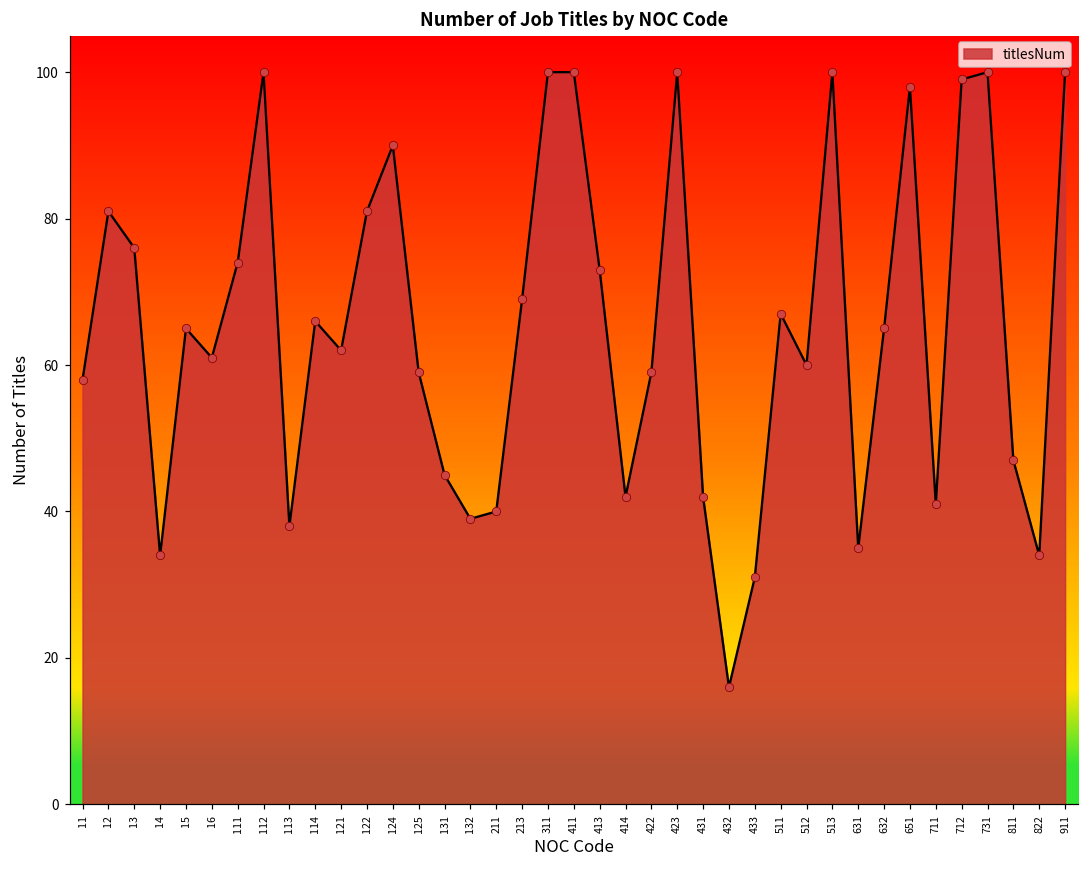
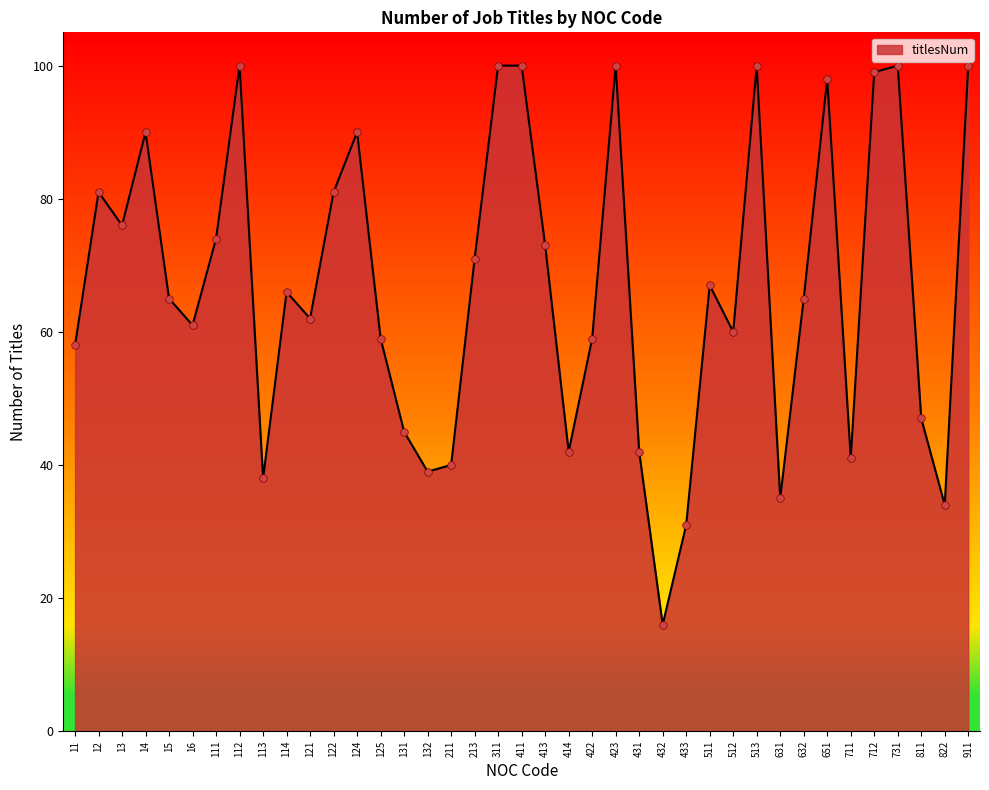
14: 34 -> 90
213: 69 -> 71
